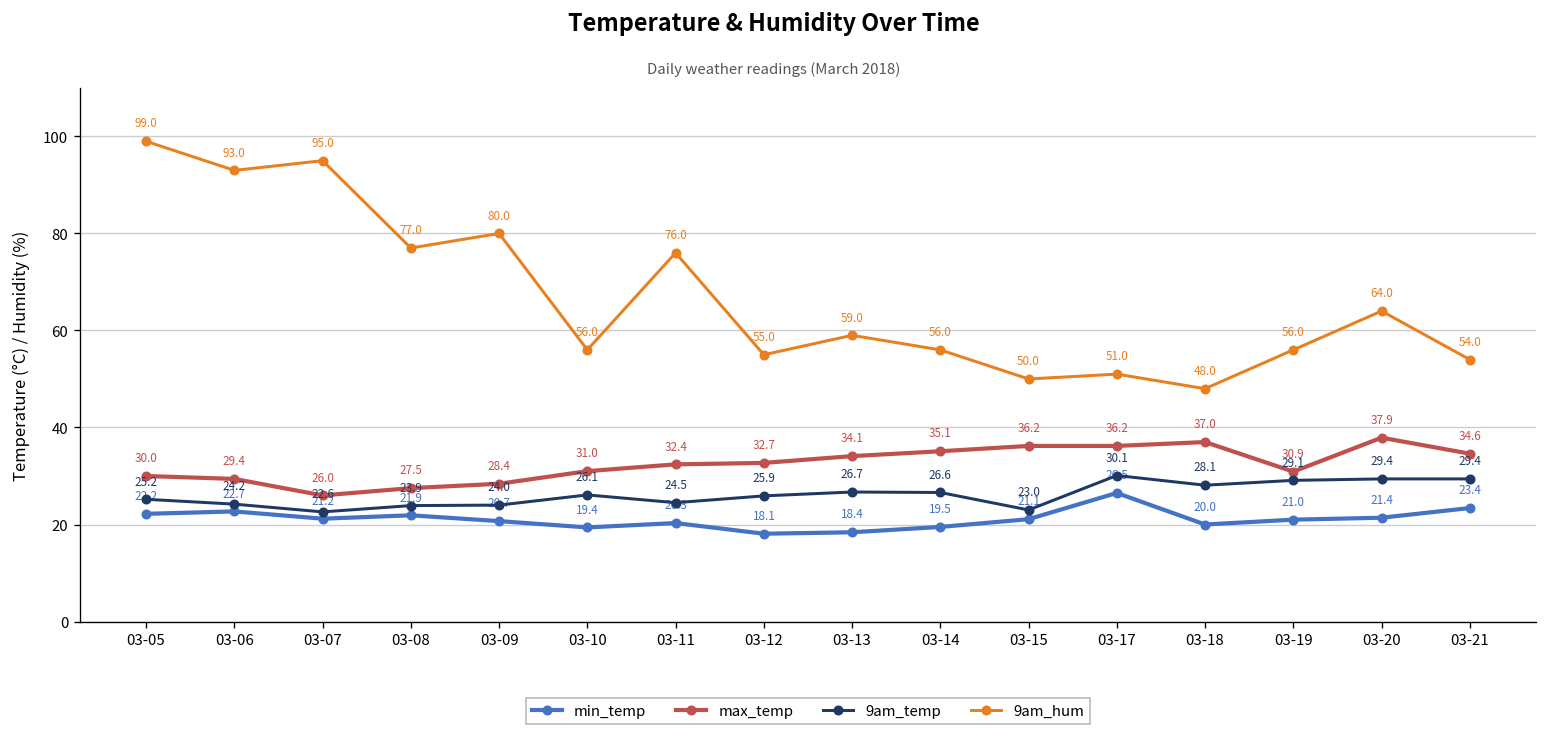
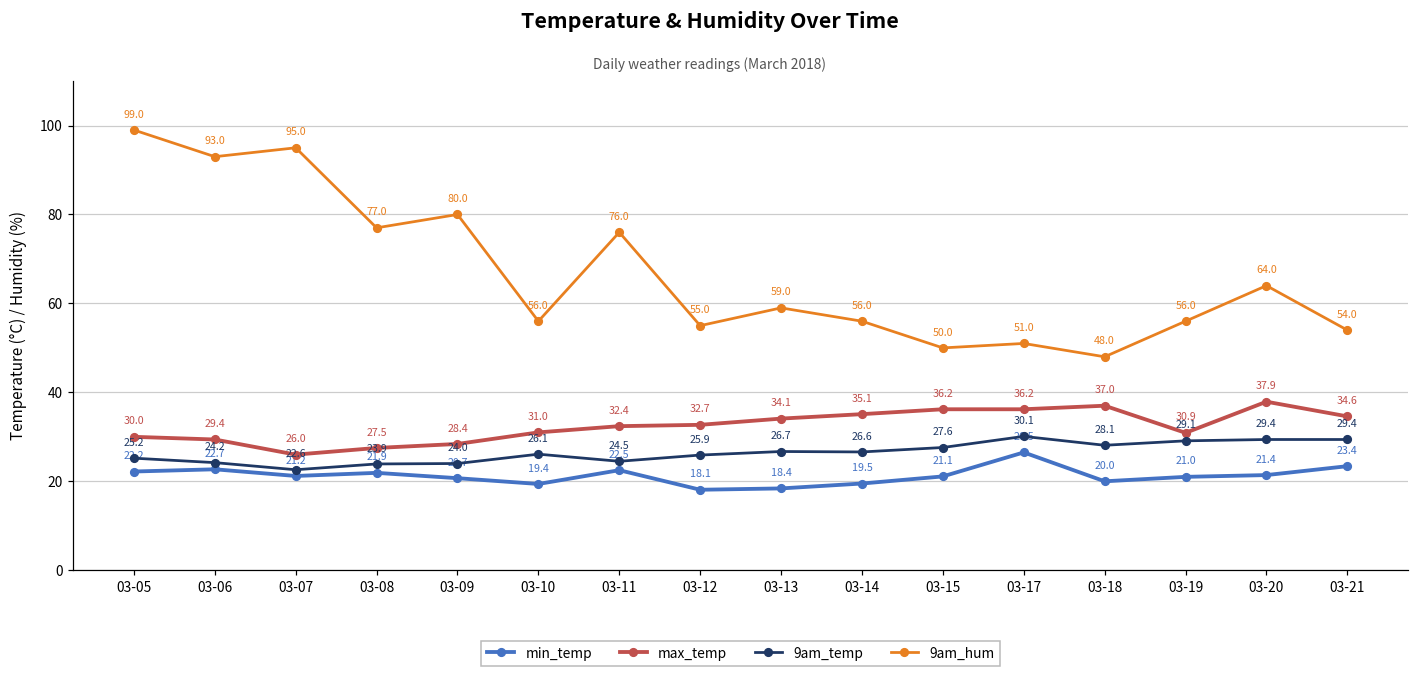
min_temp, 03-11: 20.3 -> 22.5
9am_temp, 03-15: 23.0 -> 27.6
